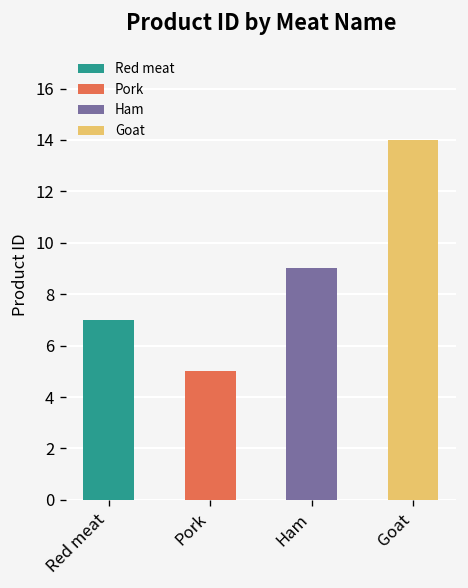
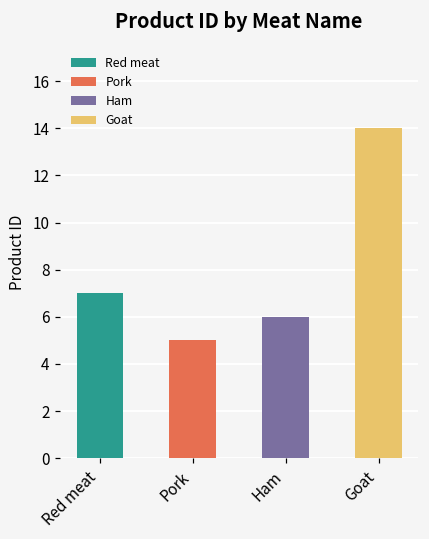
Ham: 9 -> 6
